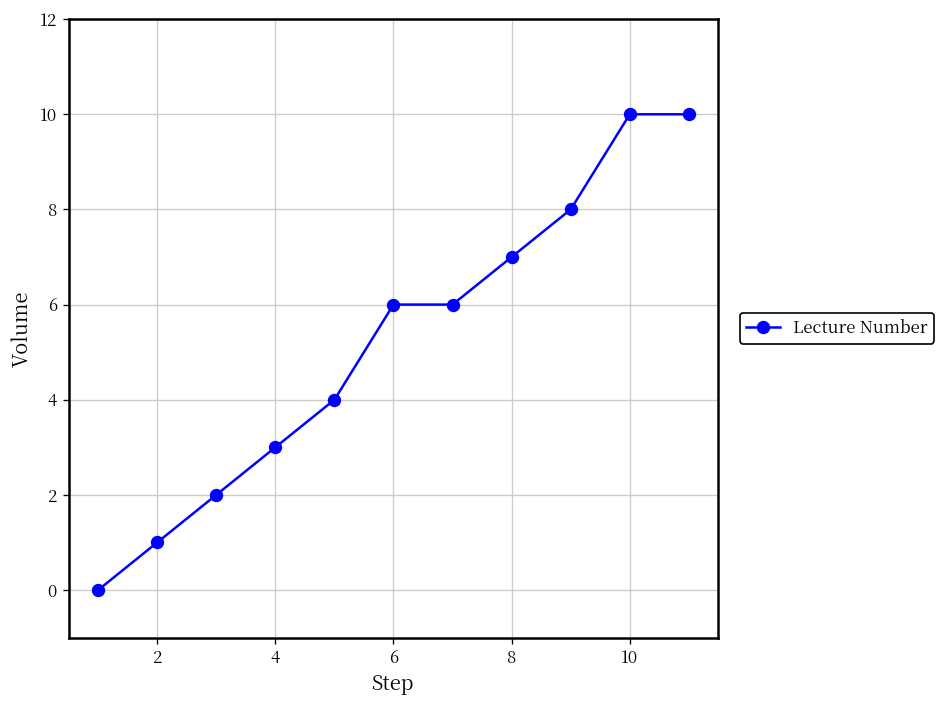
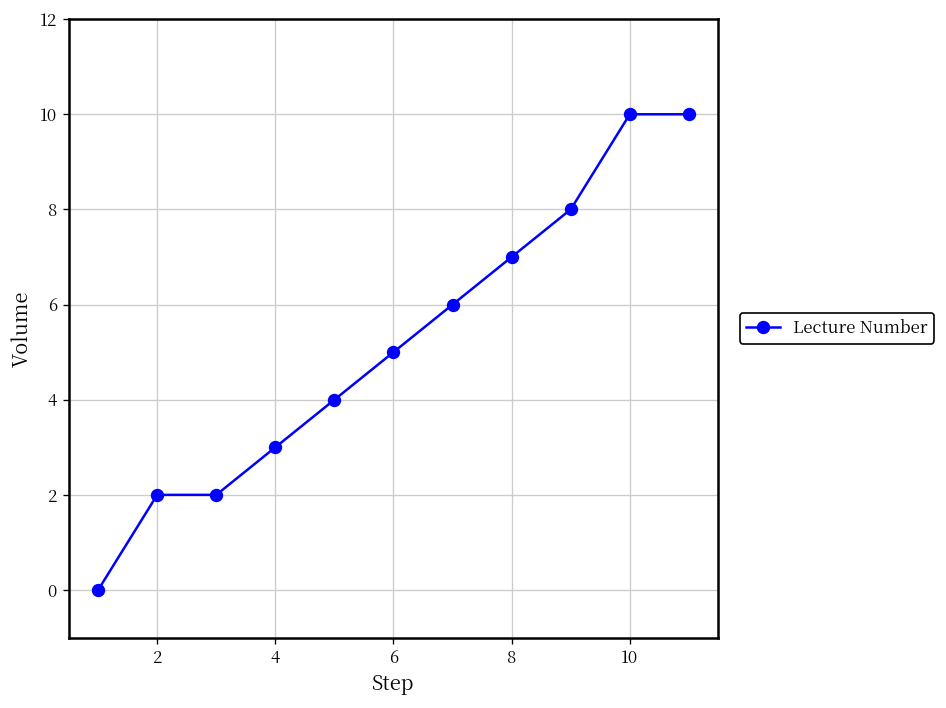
2: 1 -> 2
6: 6 -> 5
